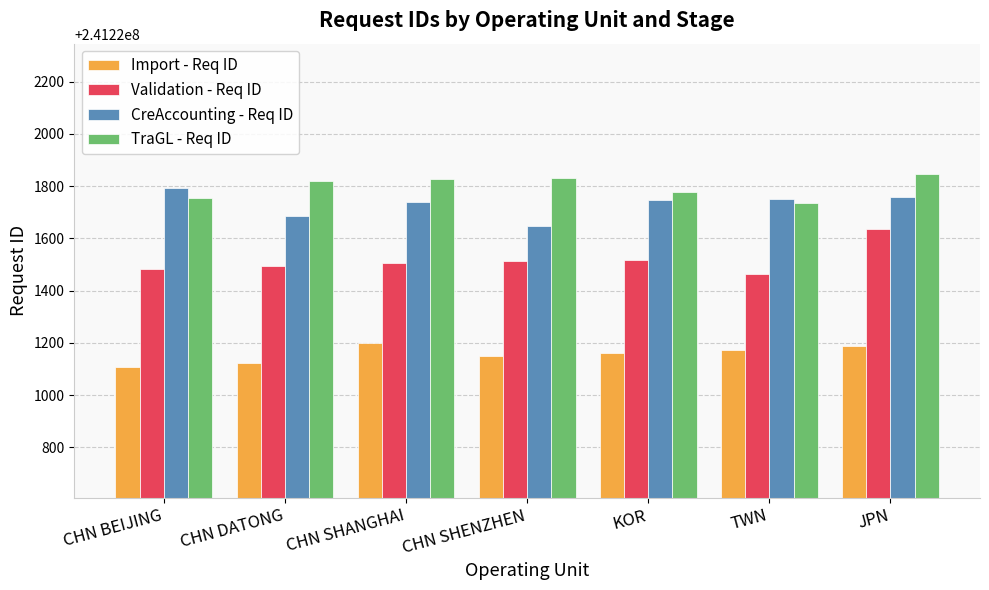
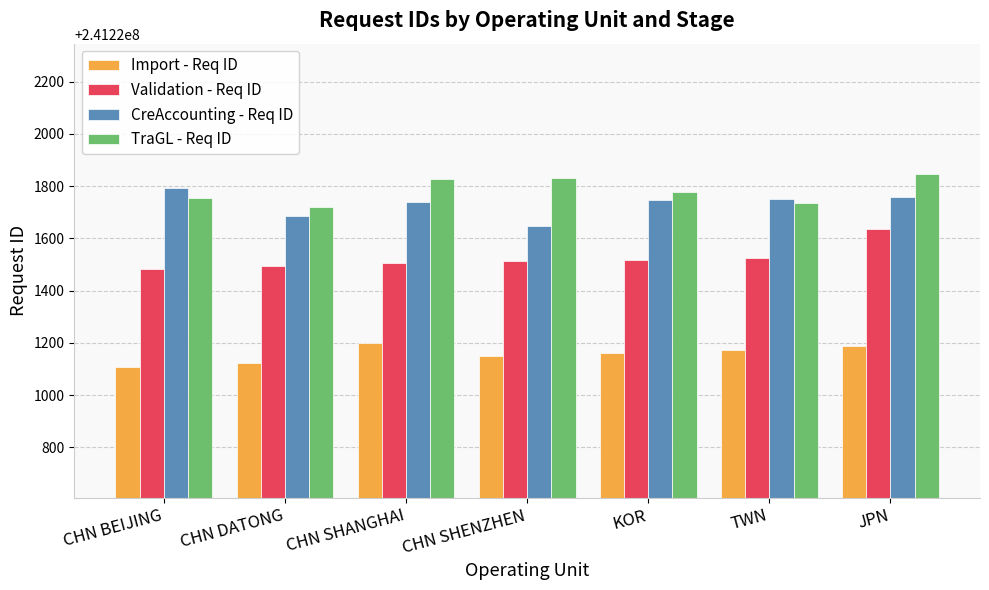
TraGL - Req ID, CHN DATONG: 241221820 -> 241221720
Validation - Req ID, TWN: 241221460 -> 241221520
